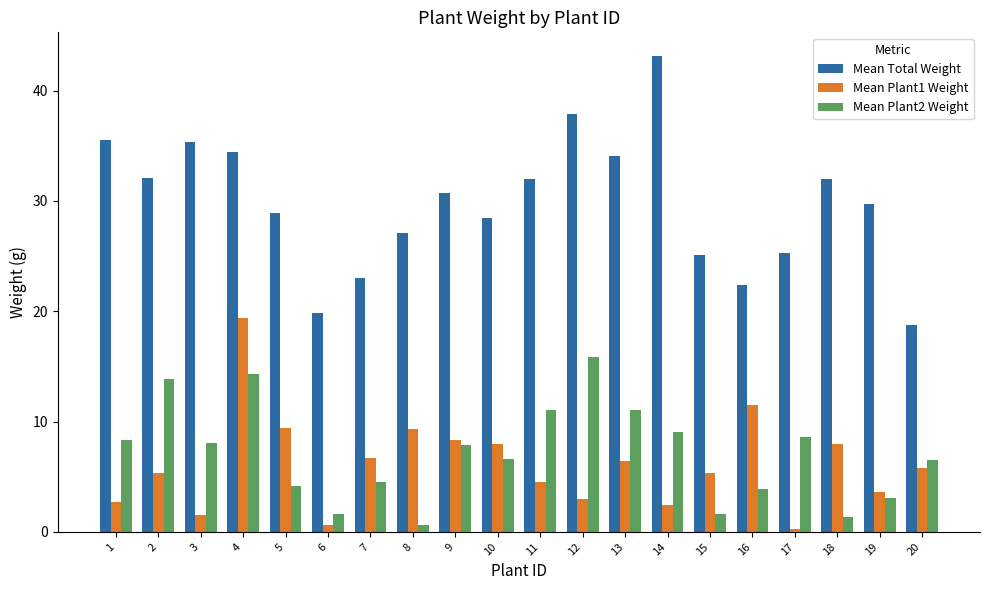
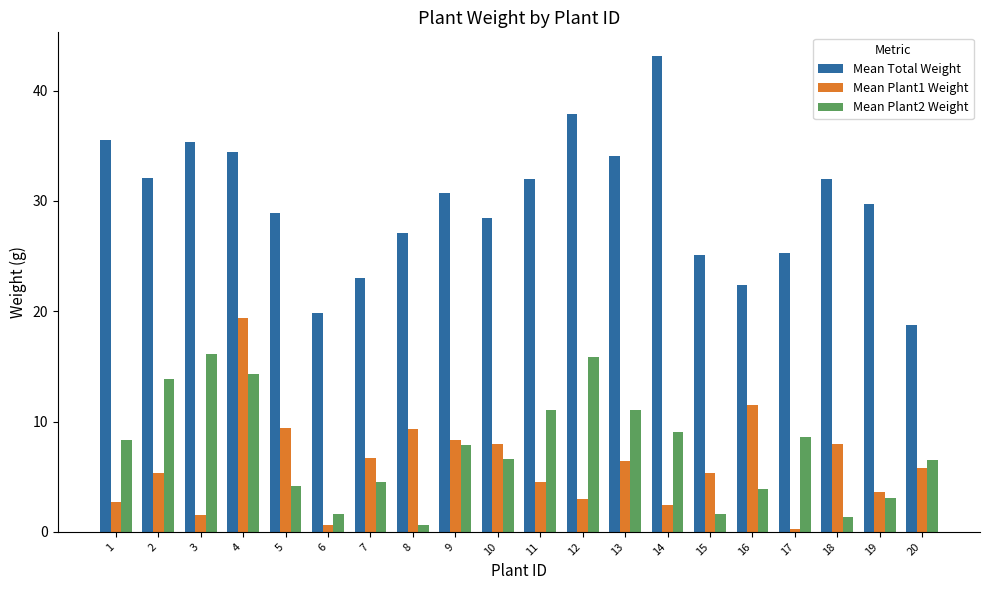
Mean Plant2 Weight, 3: 8.1 -> 16.1
